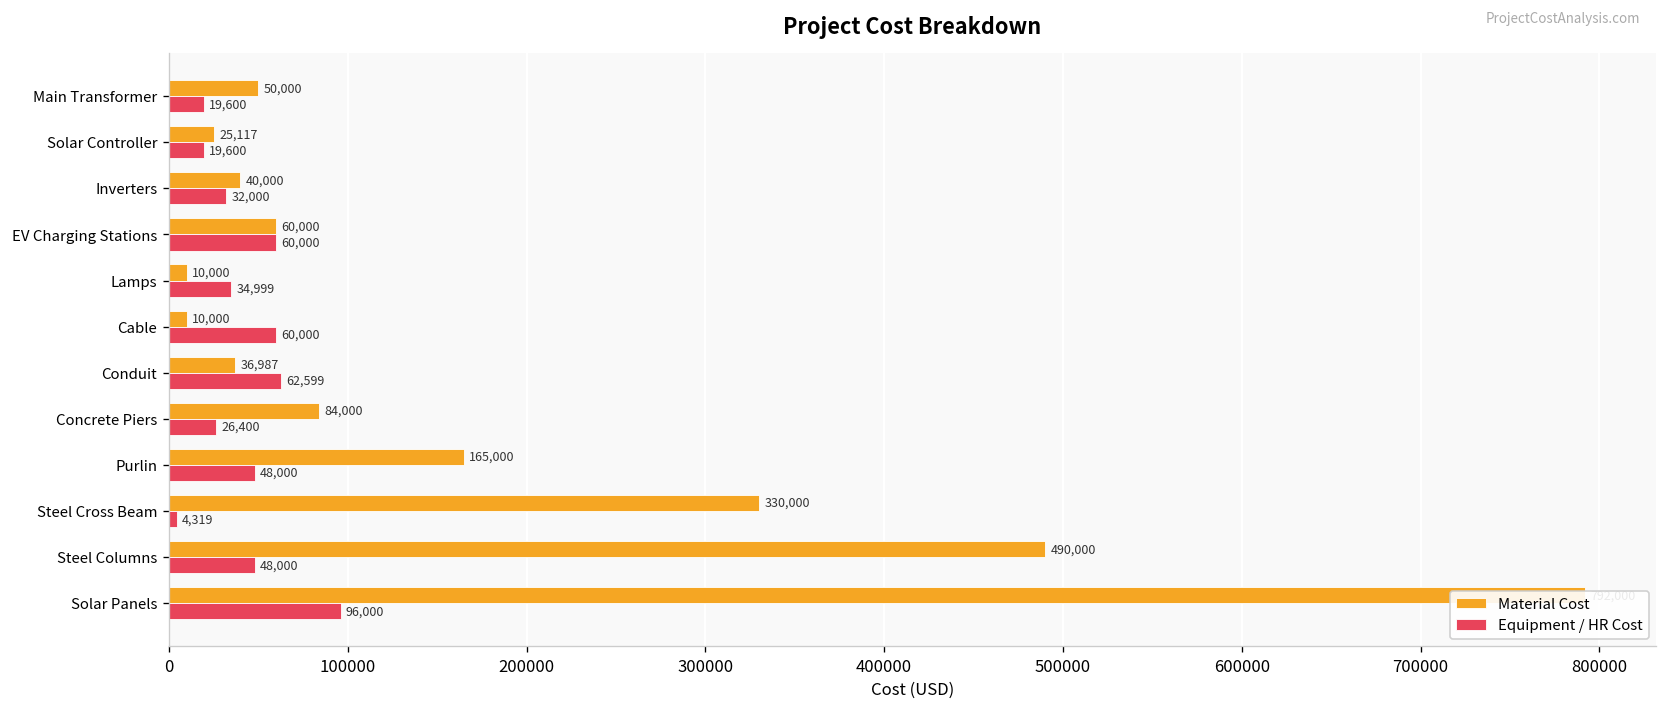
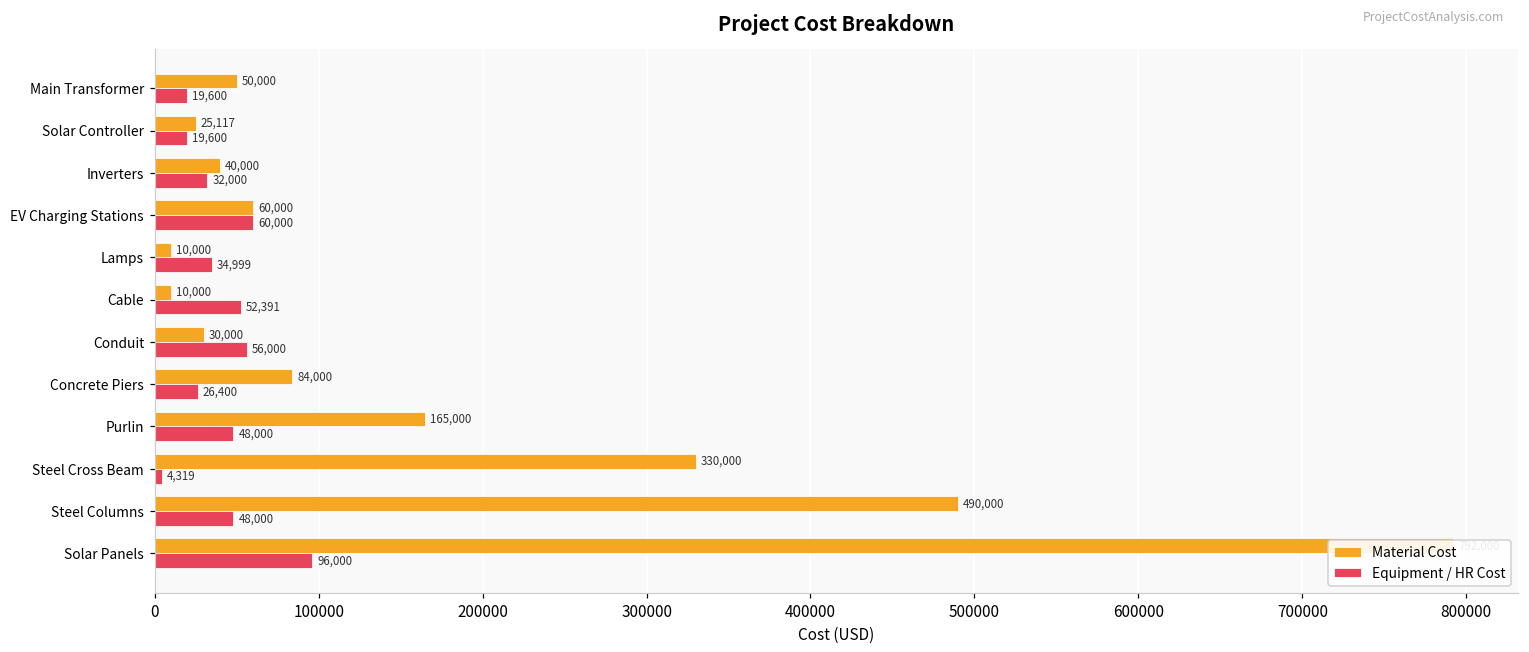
Equipment / HR Cost, Cable: 60,000 -> 52,391
Material Cost, Conduit: 36,987 -> 30,000
Equipment / HR Cost, Conduit: 62,599 -> 56,000
